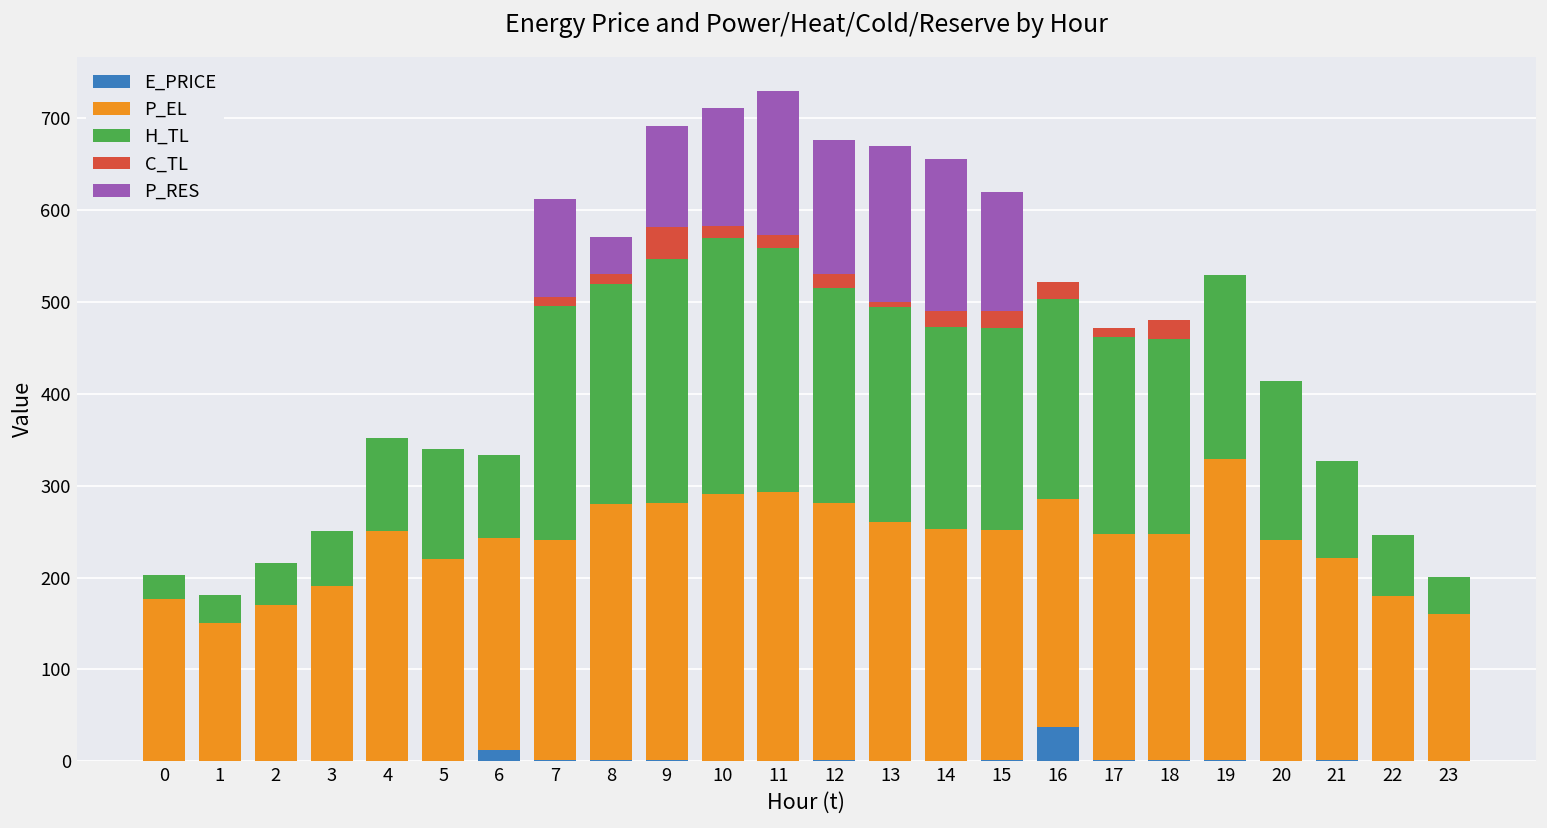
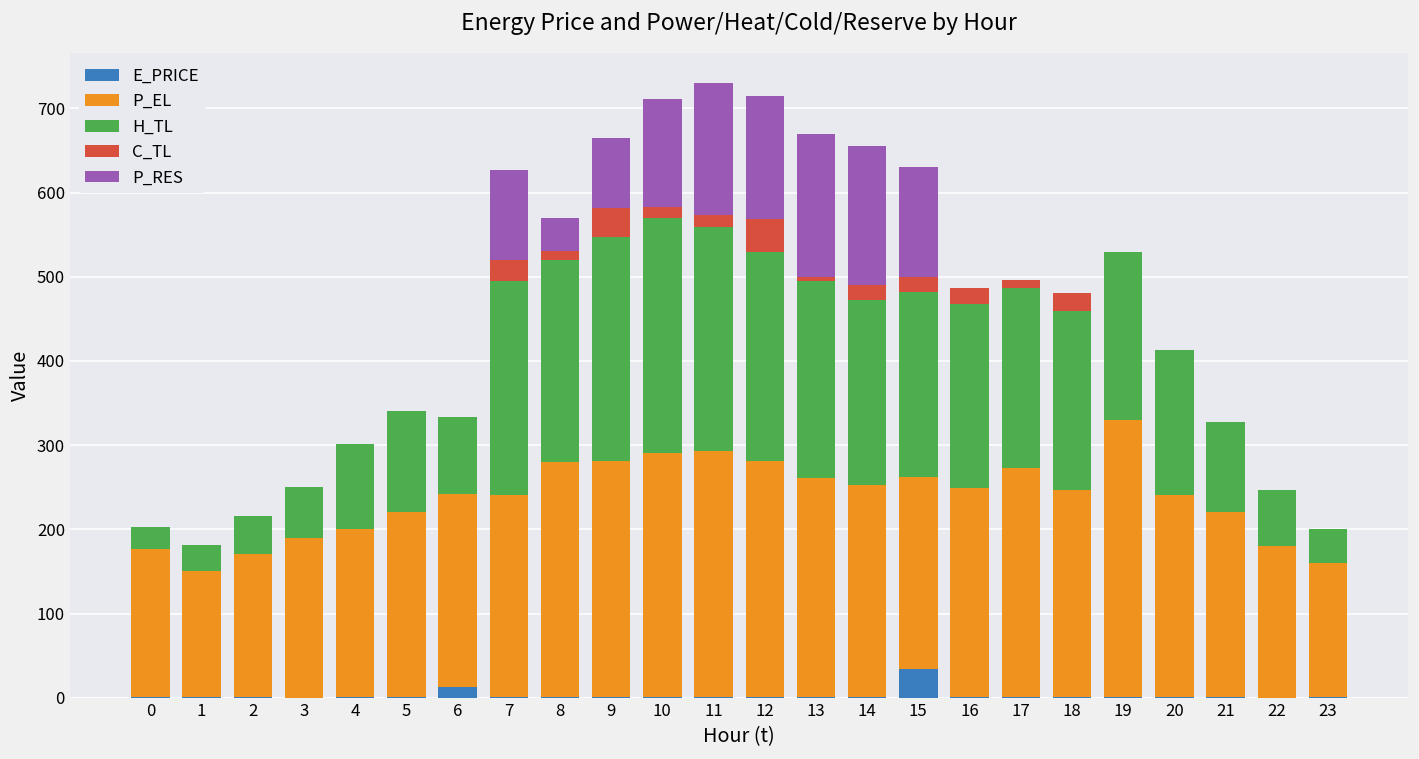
P_EL, 4: 250 -> 200
C_TL, 7: 10 -> 20
P_RES, 9: 110 -> 80
H_TL, 12: 230 -> 250
C_TL, 12: 10 -> 40
E_PRICE, 15: 0 -> 30
P_EL, 15: 250 -> 230
E_PRICE, 16: 40 -> 0
P_EL, 17: 250 -> 270
